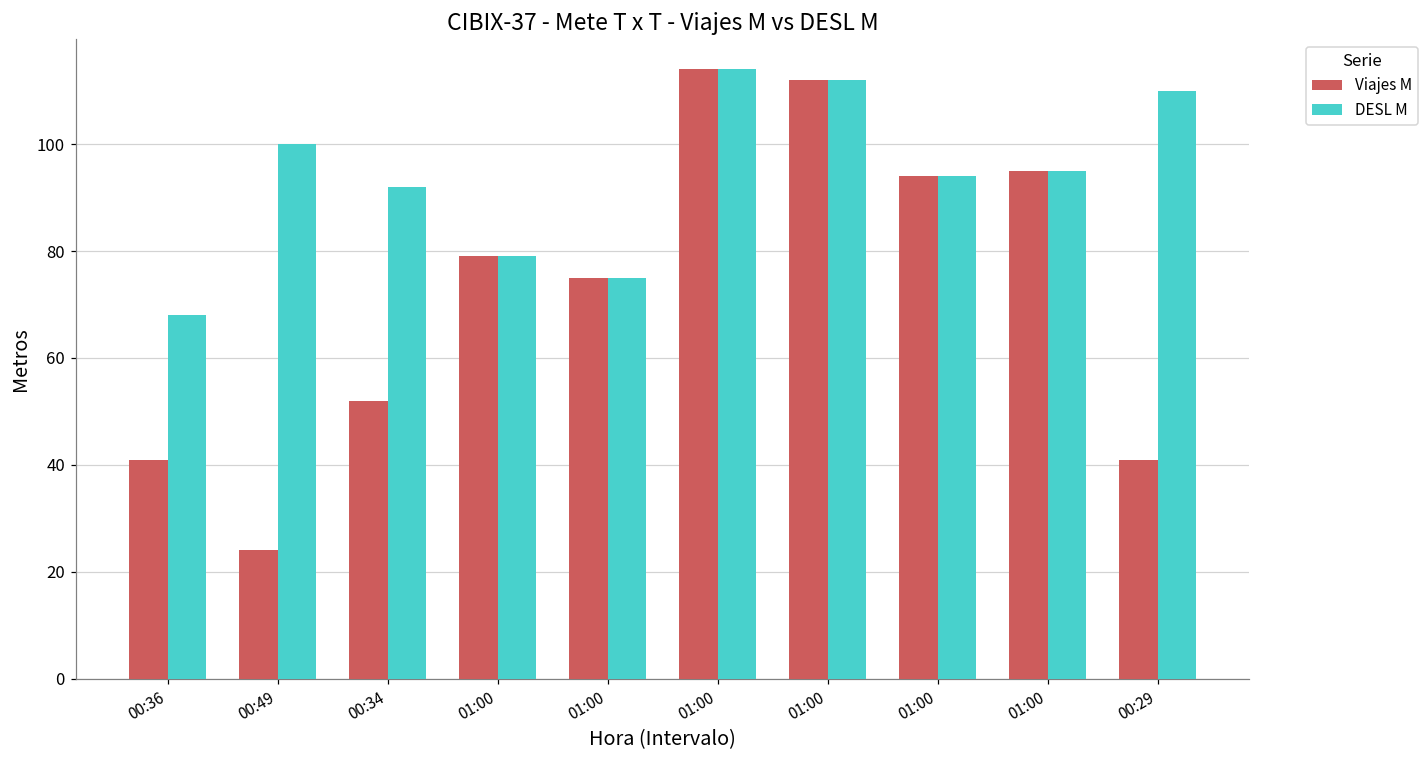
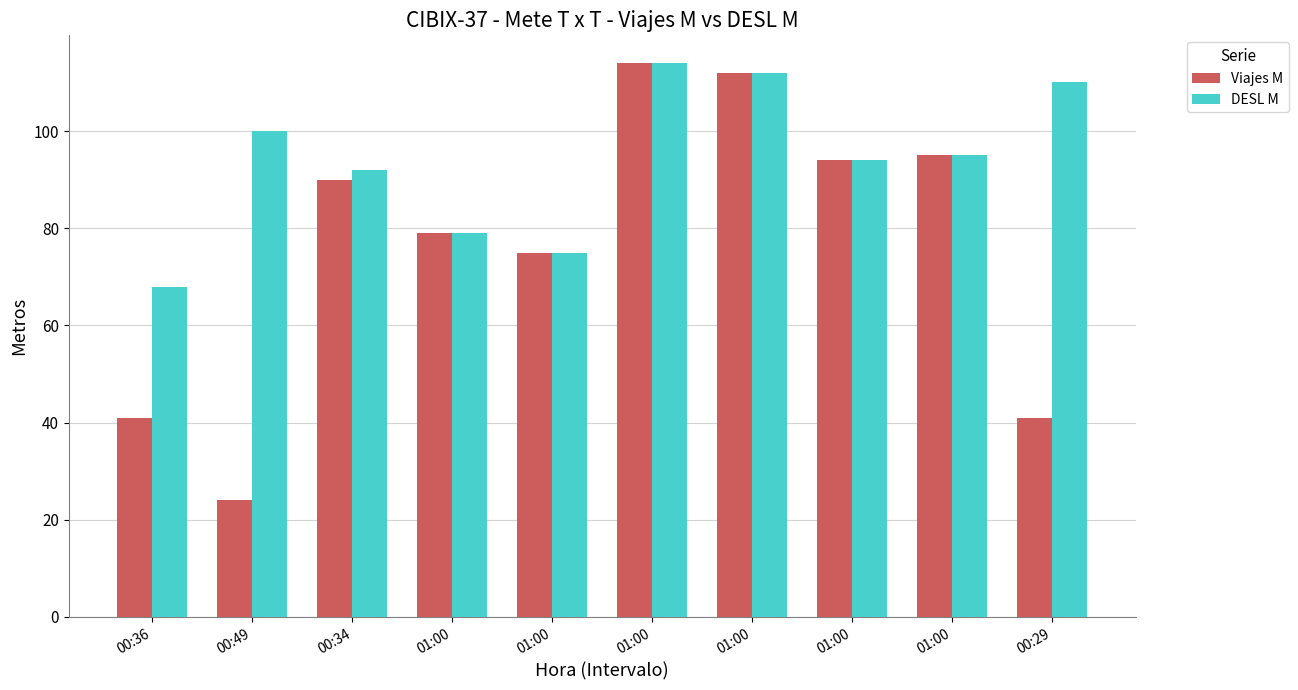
Viajes M, 00:34: 52 -> 90
